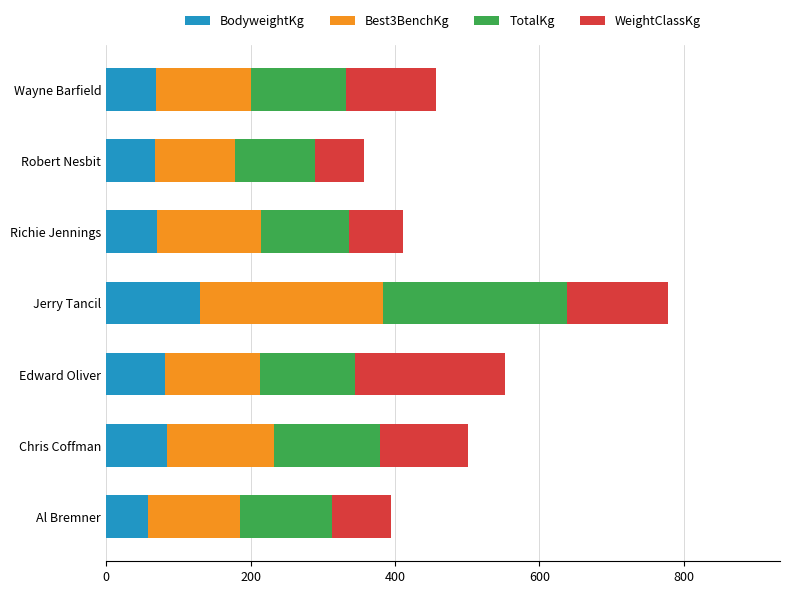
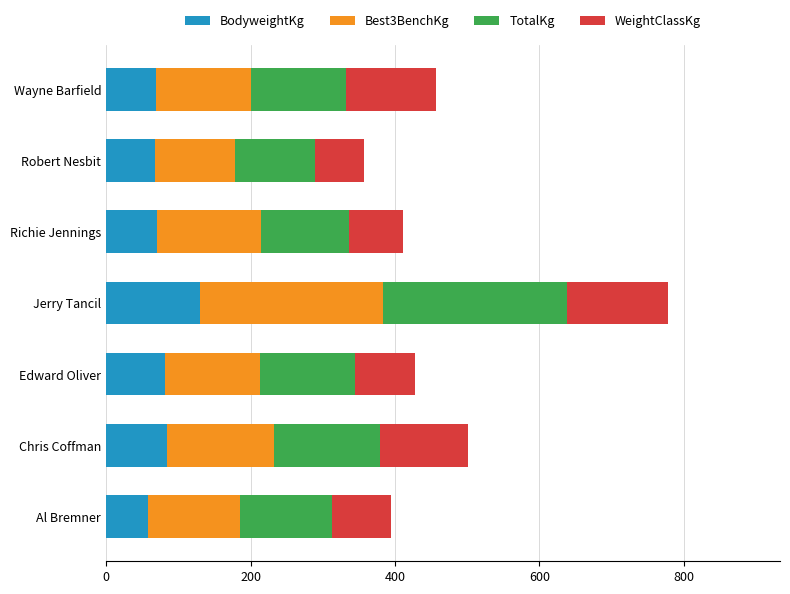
WeightClassKg, Edward Oliver: 210 -> 80
